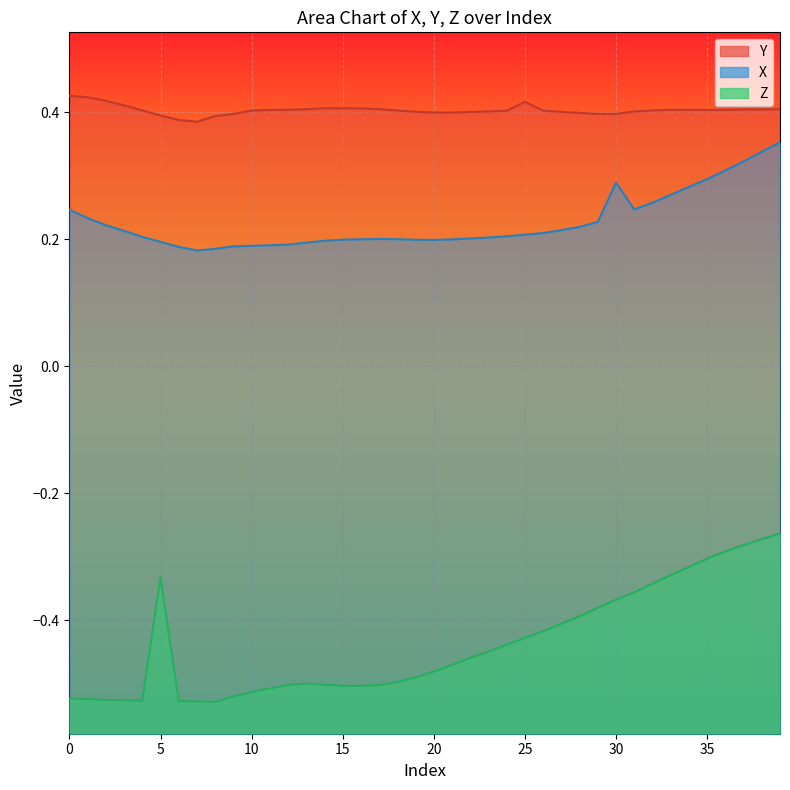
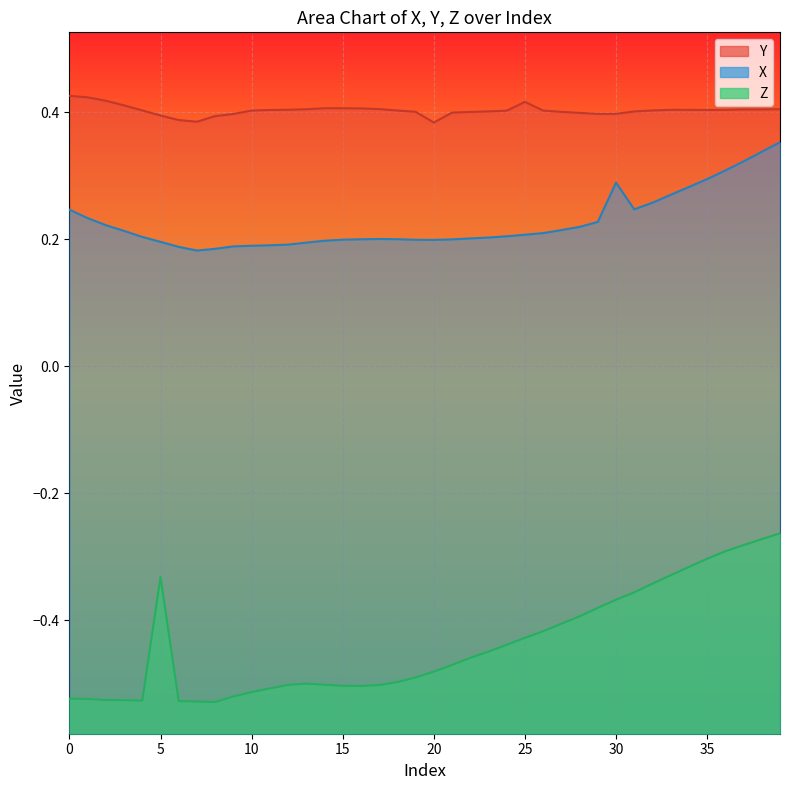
Y, 20: 0.40 -> 0.38
